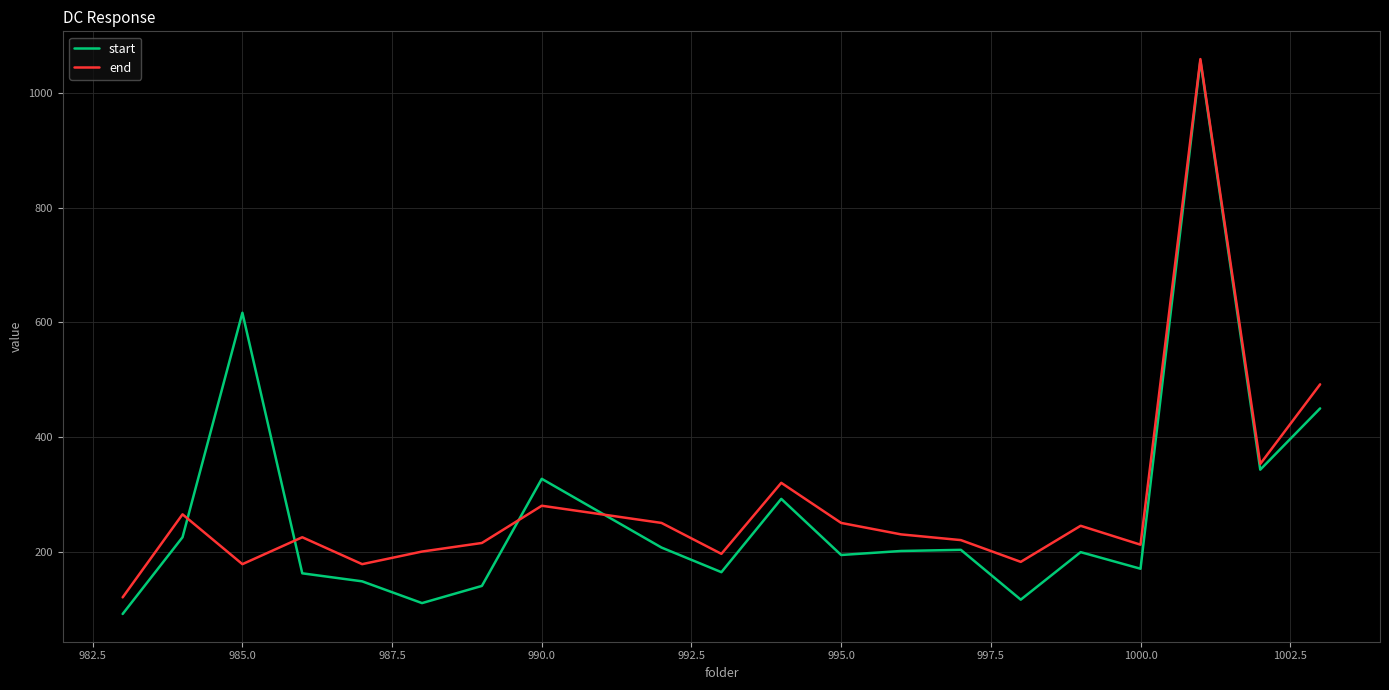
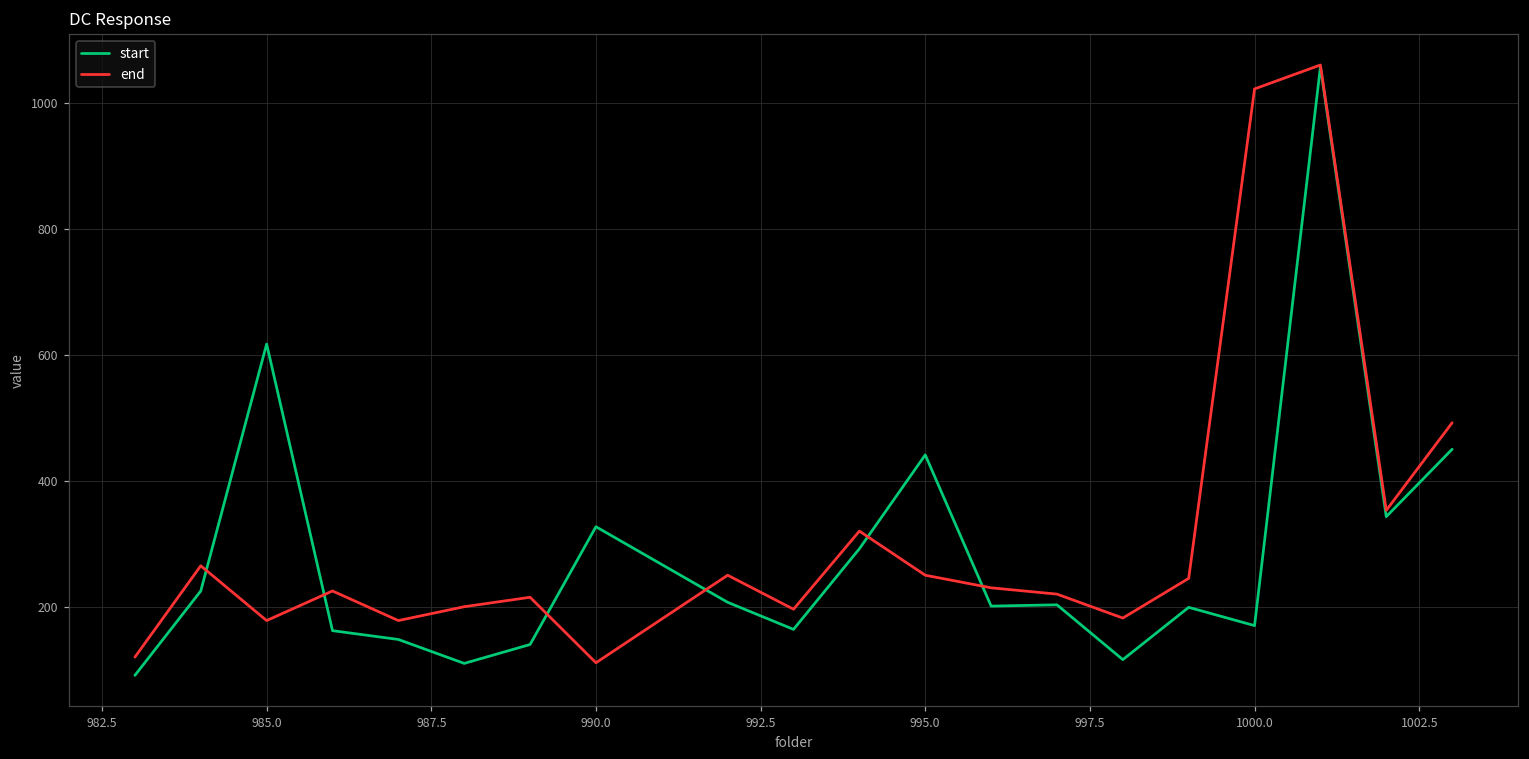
end, 990.0: 280 -> 110
start, 995.0: 190 -> 440
end, 1000.0: 210 -> 1020
